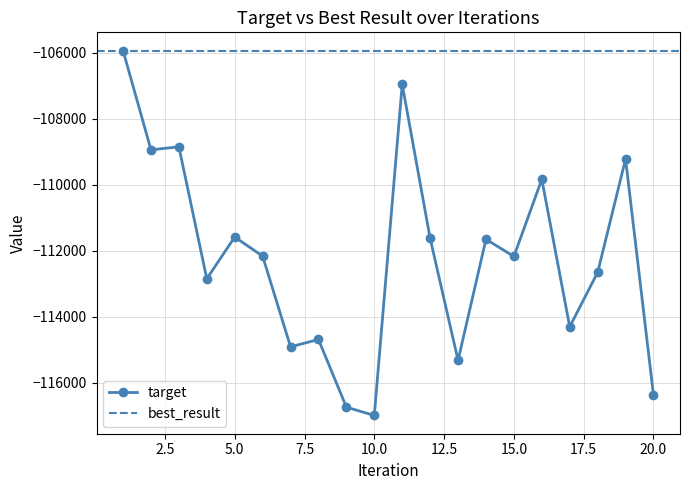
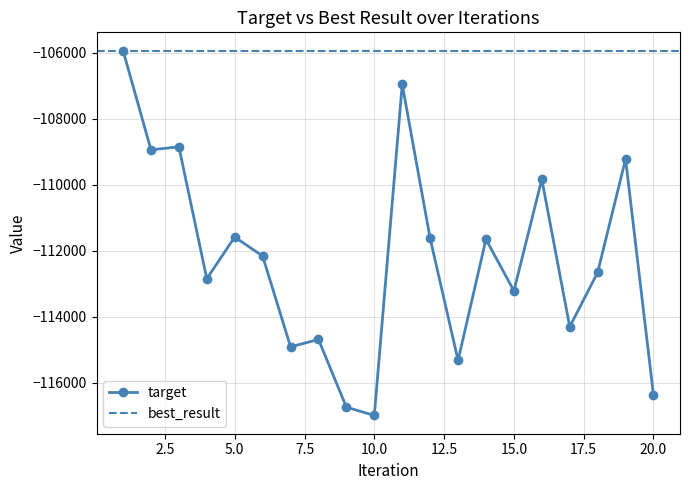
15.0: -112200 -> -113200
